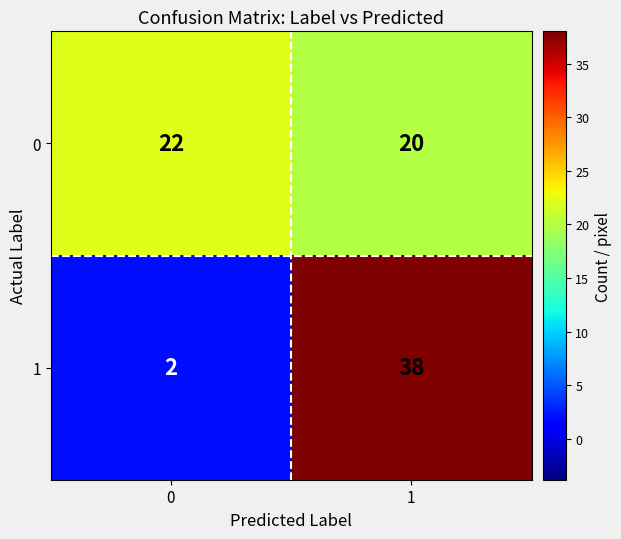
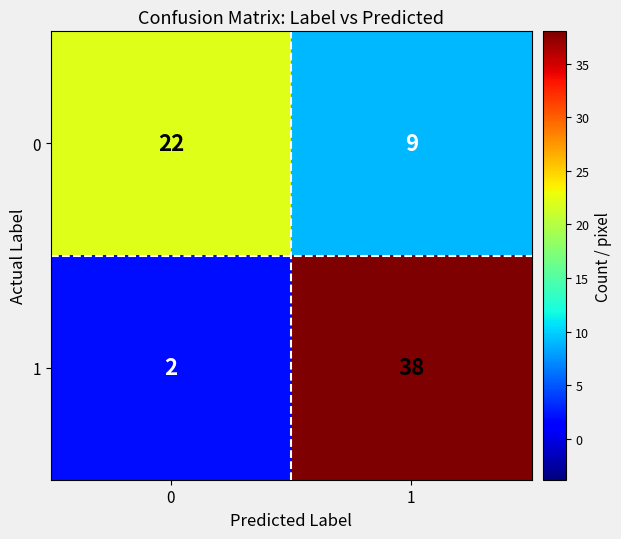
0, 1: 20 -> 9
